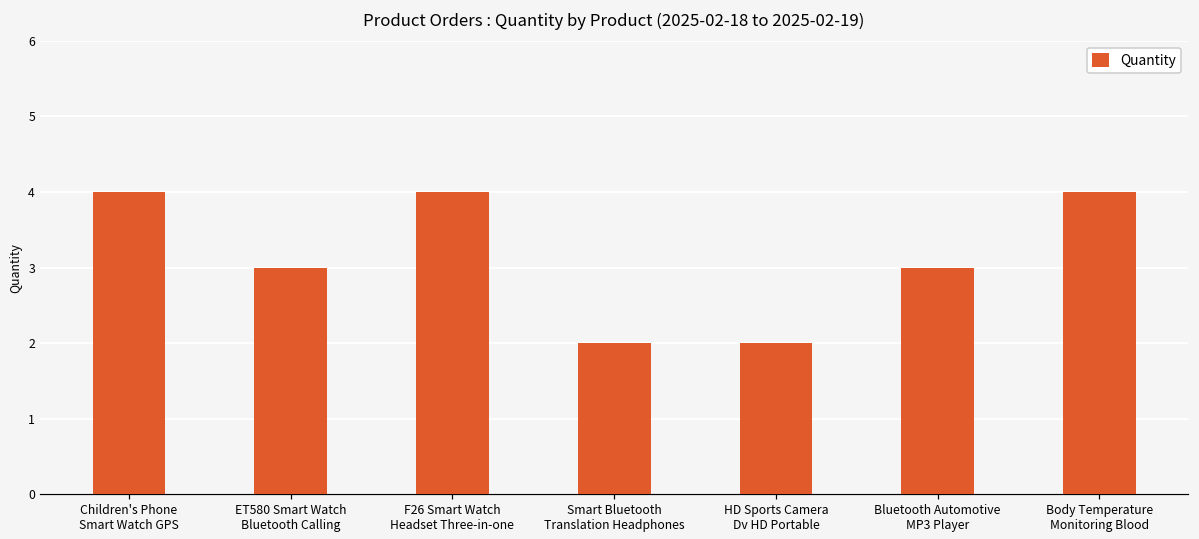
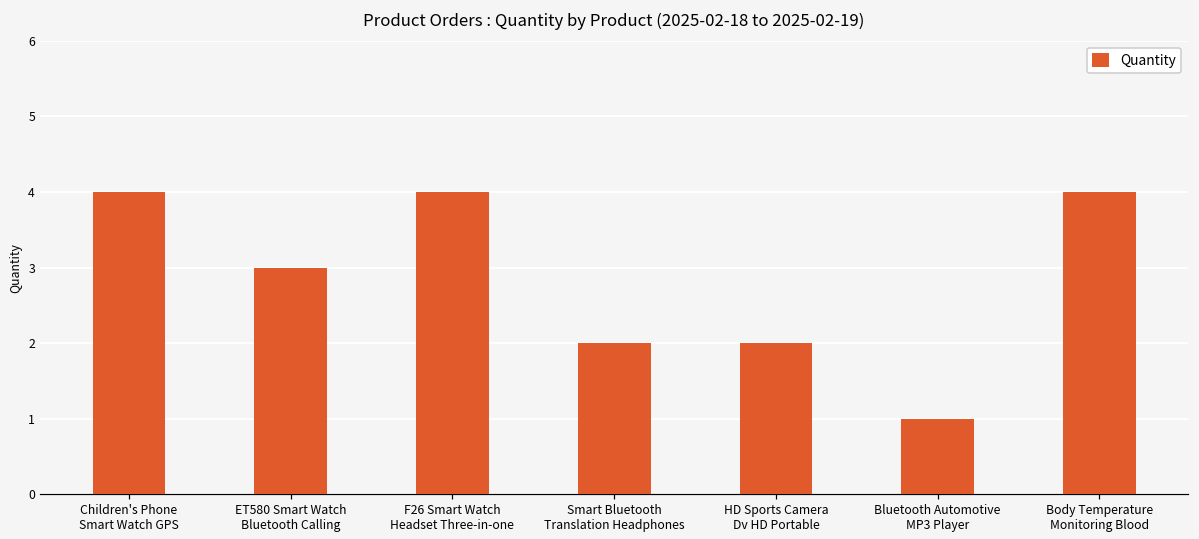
Bluetooth Automotive MP3 Player: 3 -> 1
